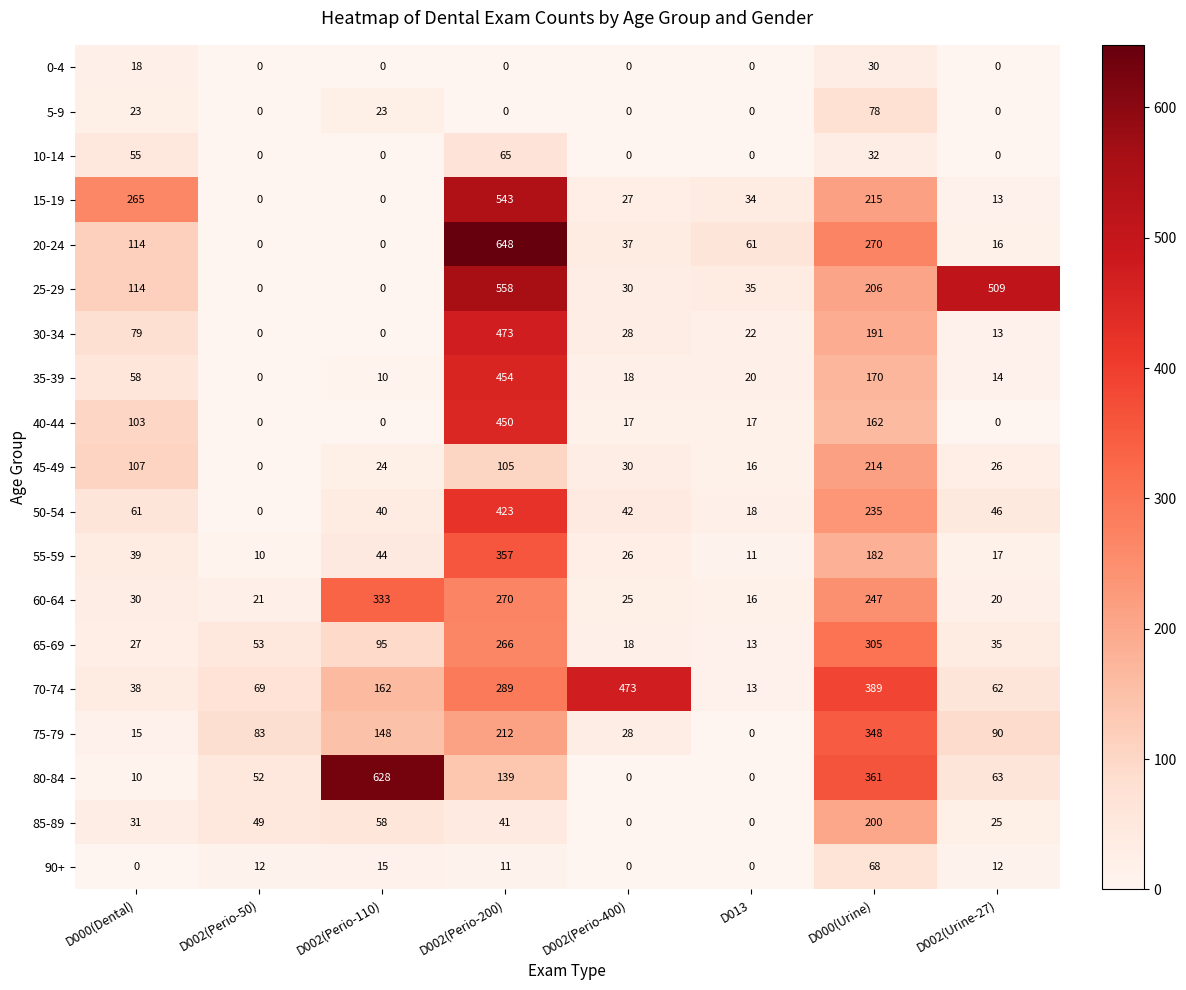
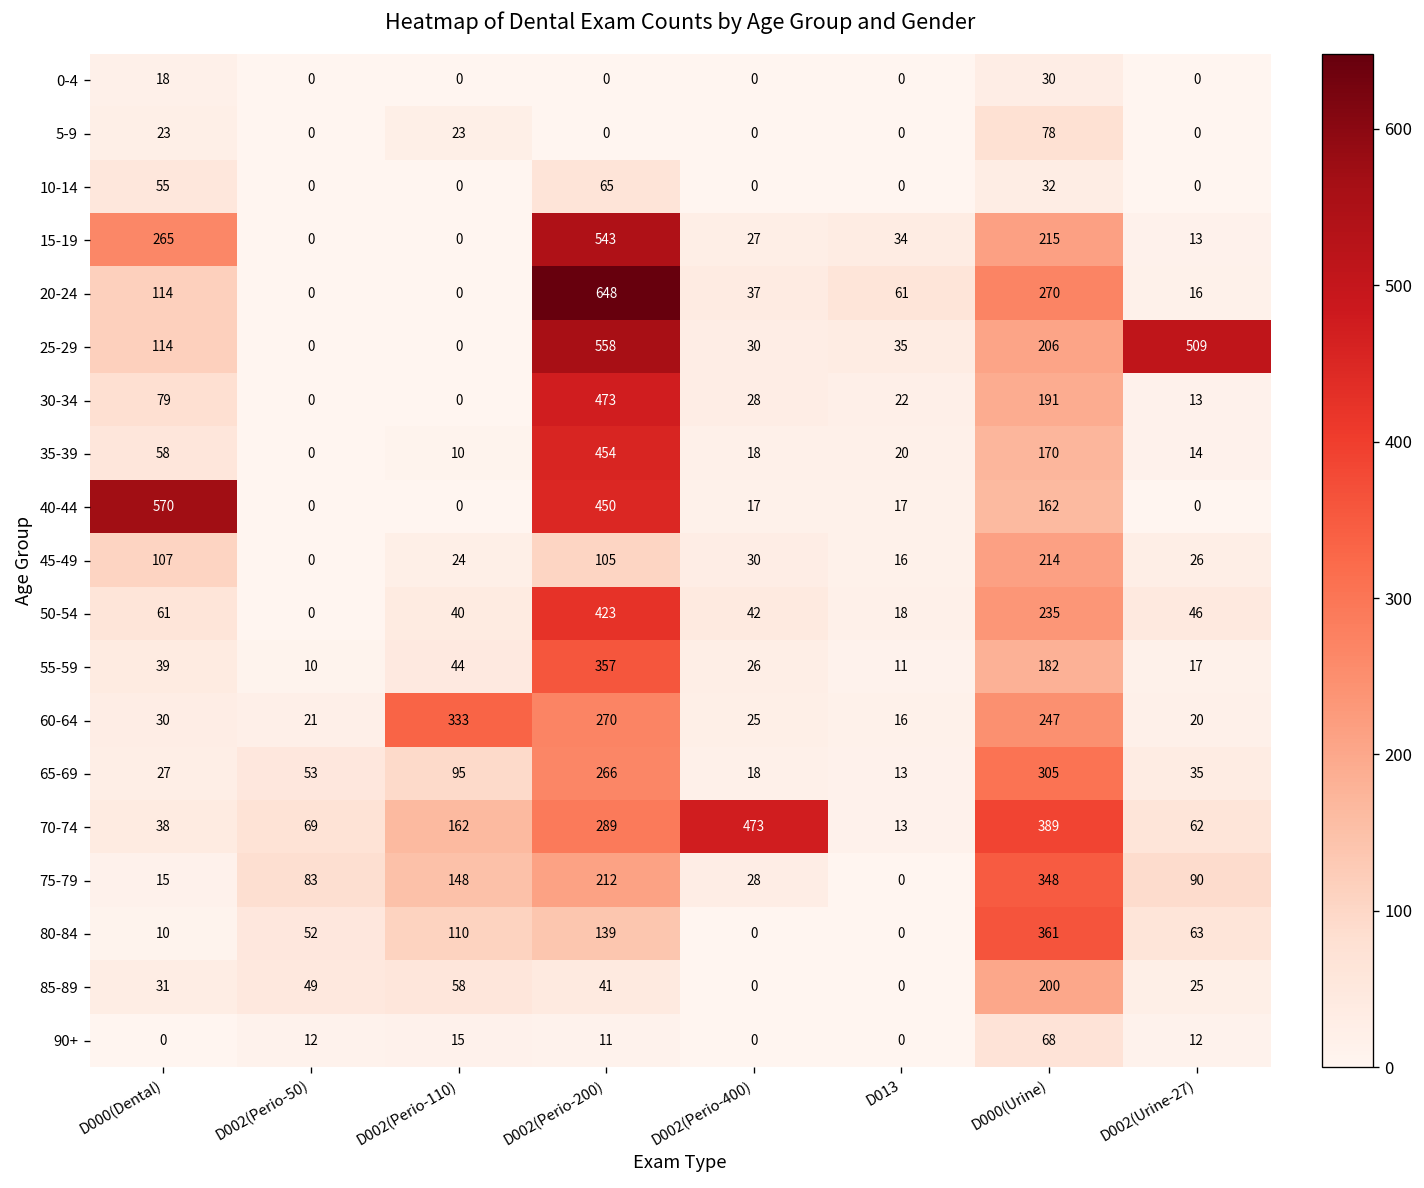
40-44, D000(Dental): 103 -> 570
80-84, D002(Perio-110): 628 -> 110
